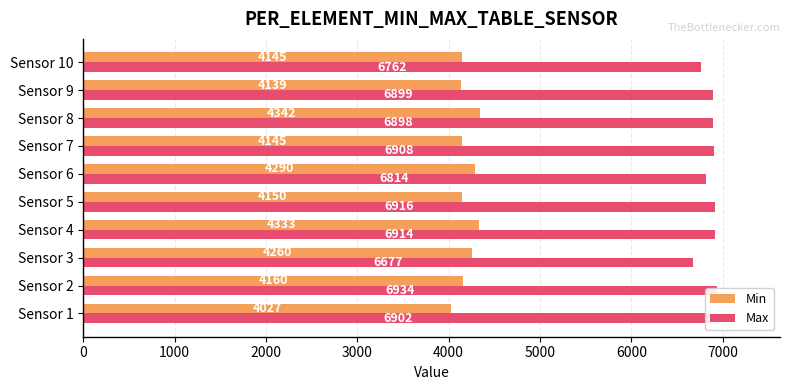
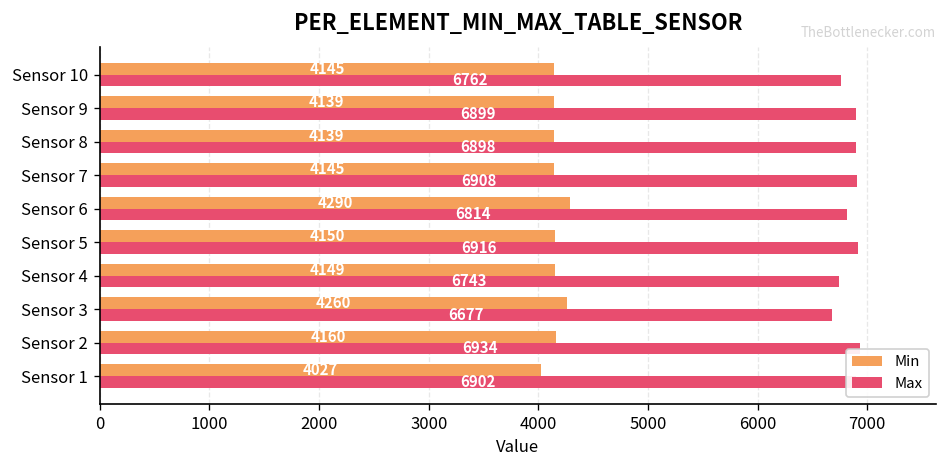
Min, Sensor 8: 4342 -> 4139
Min, Sensor 4: 4333 -> 4149
Max, Sensor 4: 6914 -> 6743
